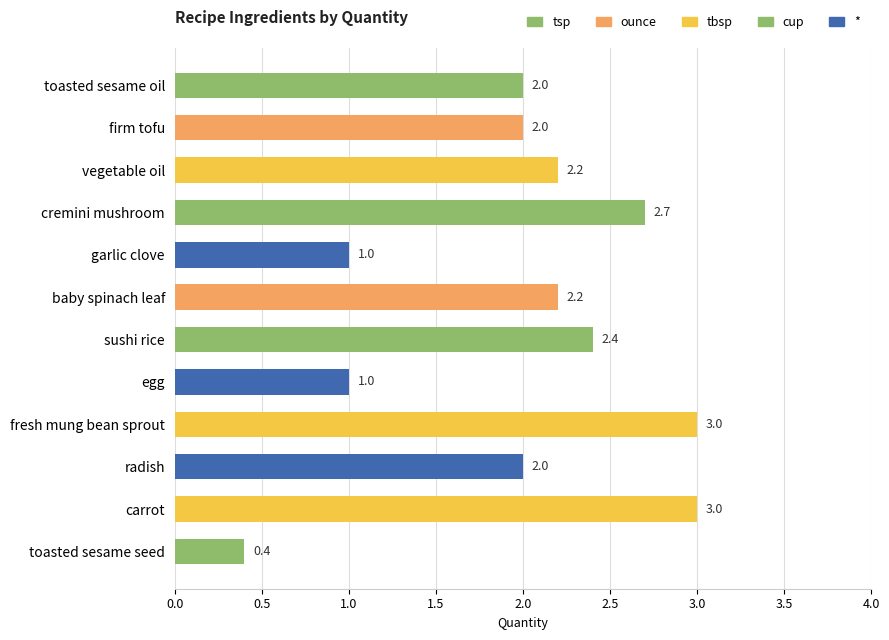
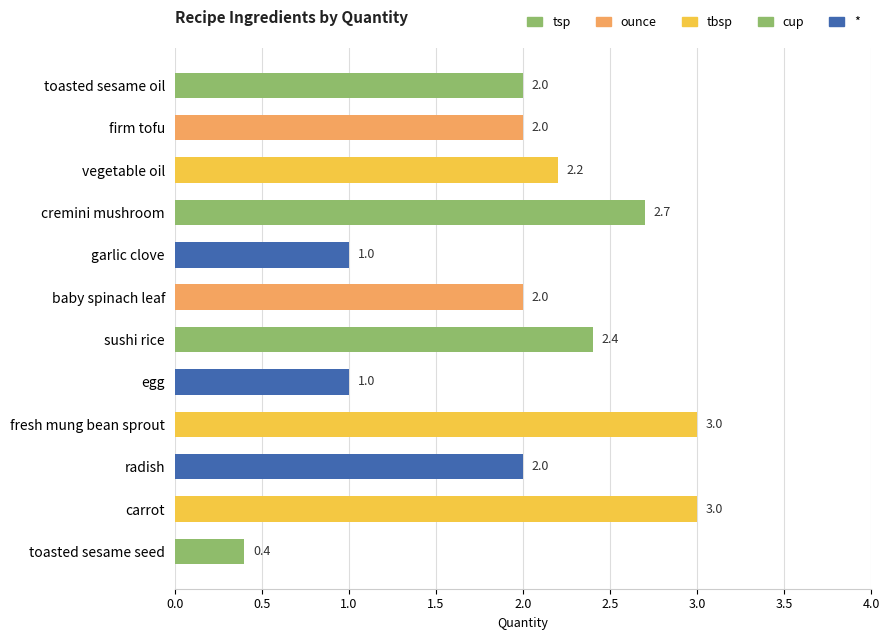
baby spinach leaf: 2.2 -> 2.0
